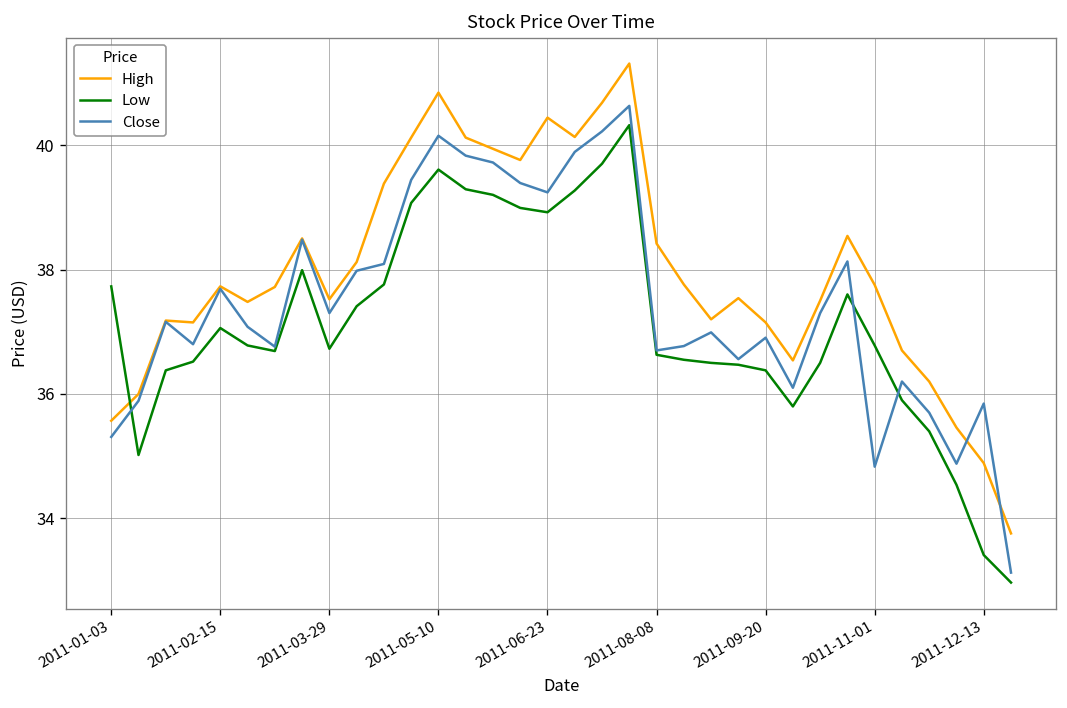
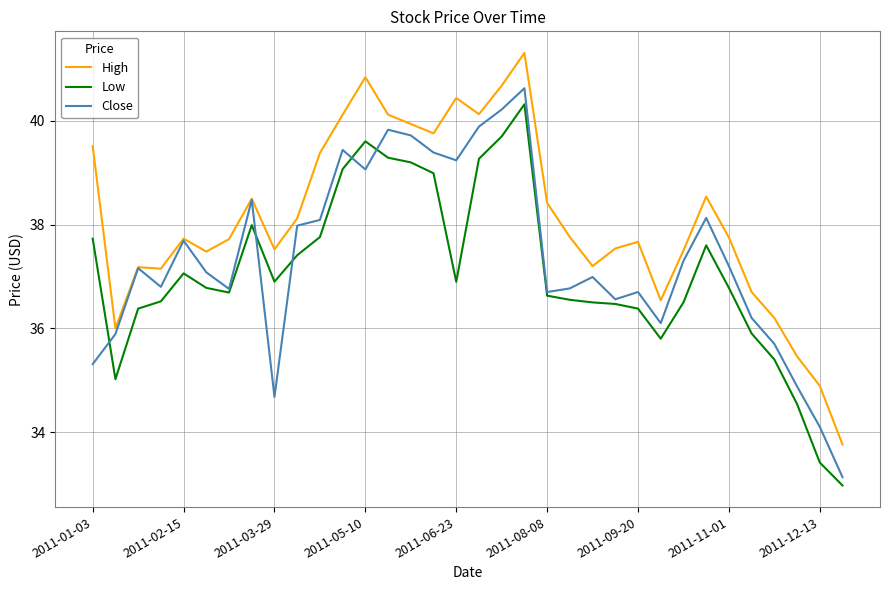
High, 2011-01-03: 35.6 -> 39.5
Low, 2011-03-29: 36.7 -> 36.9
Close, 2011-03-29: 37.3 -> 34.7
Close, 2011-05-10: 40.2 -> 39.1
Low, 2011-06-23: 38.9 -> 36.9
High, 2011-09-20: 37.2 -> 37.7
Close, 2011-09-20: 36.9 -> 36.7
Close, 2011-11-01: 34.8 -> 37.2
Close, 2011-12-13: 35.8 -> 34.1
